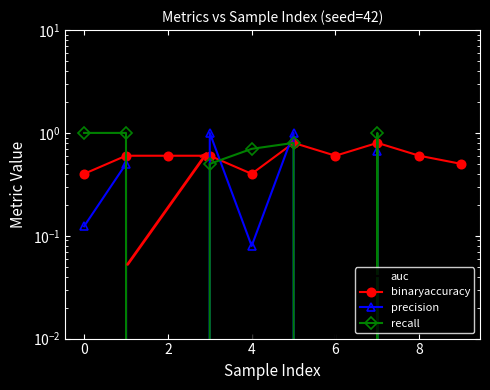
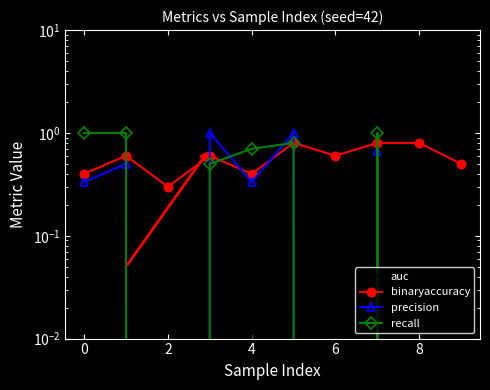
precision, 0: 0.12 -> 0.33
binaryaccuracy, 2: 0.6 -> 0.3
precision, 4: 0.08 -> 0.33
binaryaccuracy, 8: 0.6 -> 0.8
